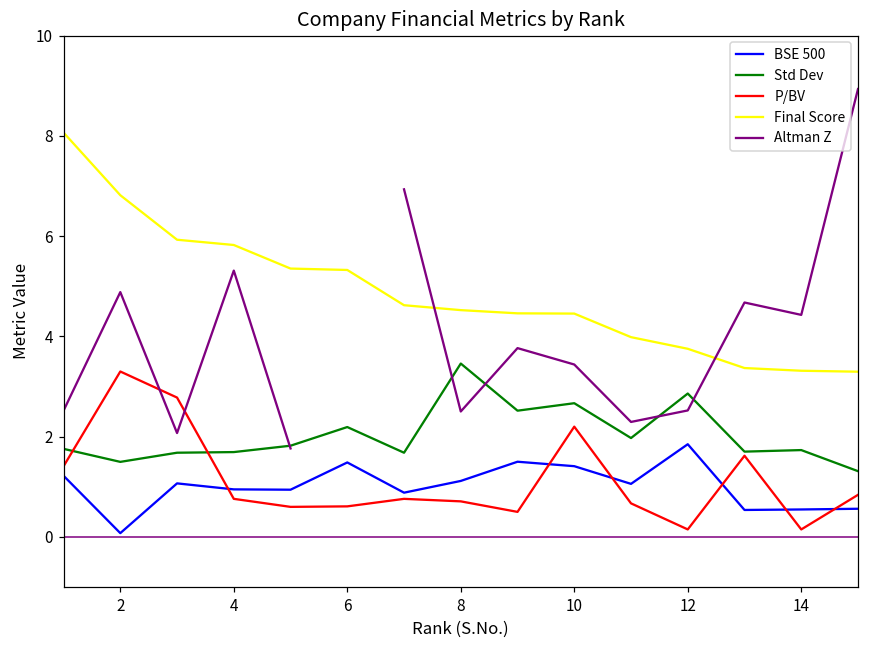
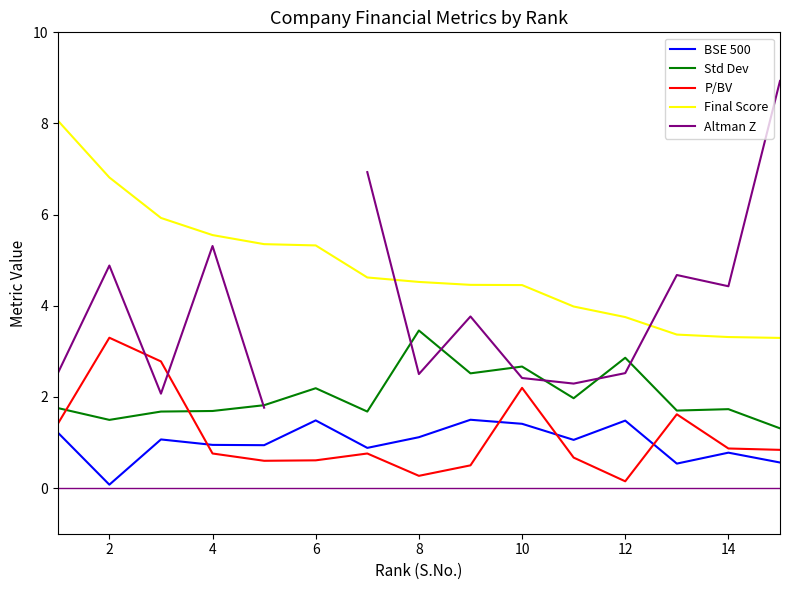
Final Score, 4: 5.8 -> 5.6
P/BV, 8: 0.7 -> 0.3
Altman Z, 10: 3.4 -> 2.4
BSE 500, 12: 1.8 -> 1.5
BSE 500, 14: 0.5 -> 0.8
P/BV, 14: 0.2 -> 0.9
